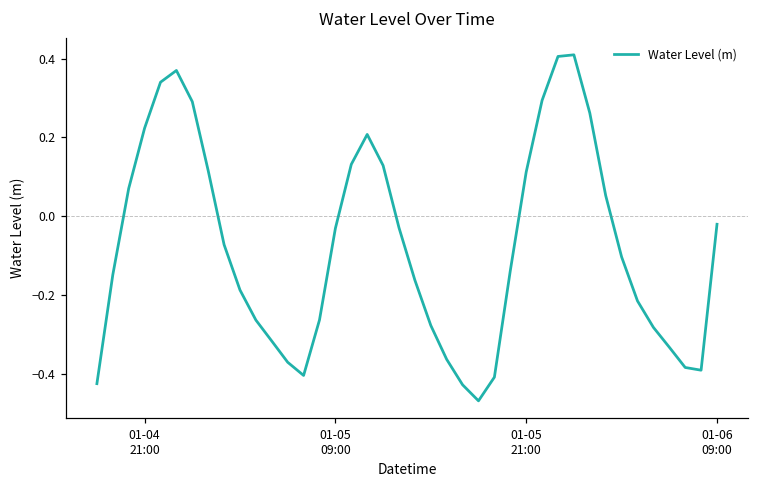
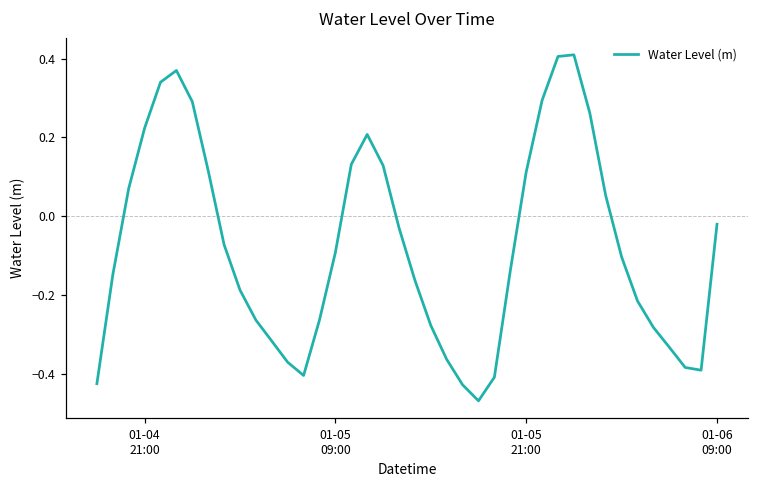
01-05 09:00: -0.03 -> -0.09
